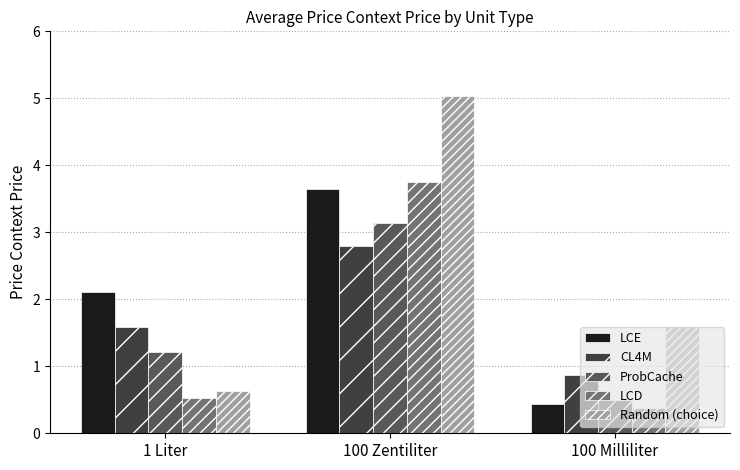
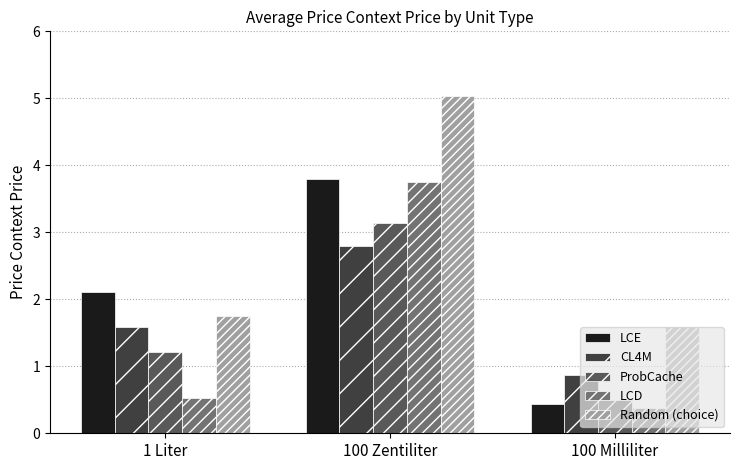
Random (choice), 1 Liter: 0.6 -> 1.8
LCE, 100 Zentiliter: 3.7 -> 3.8
